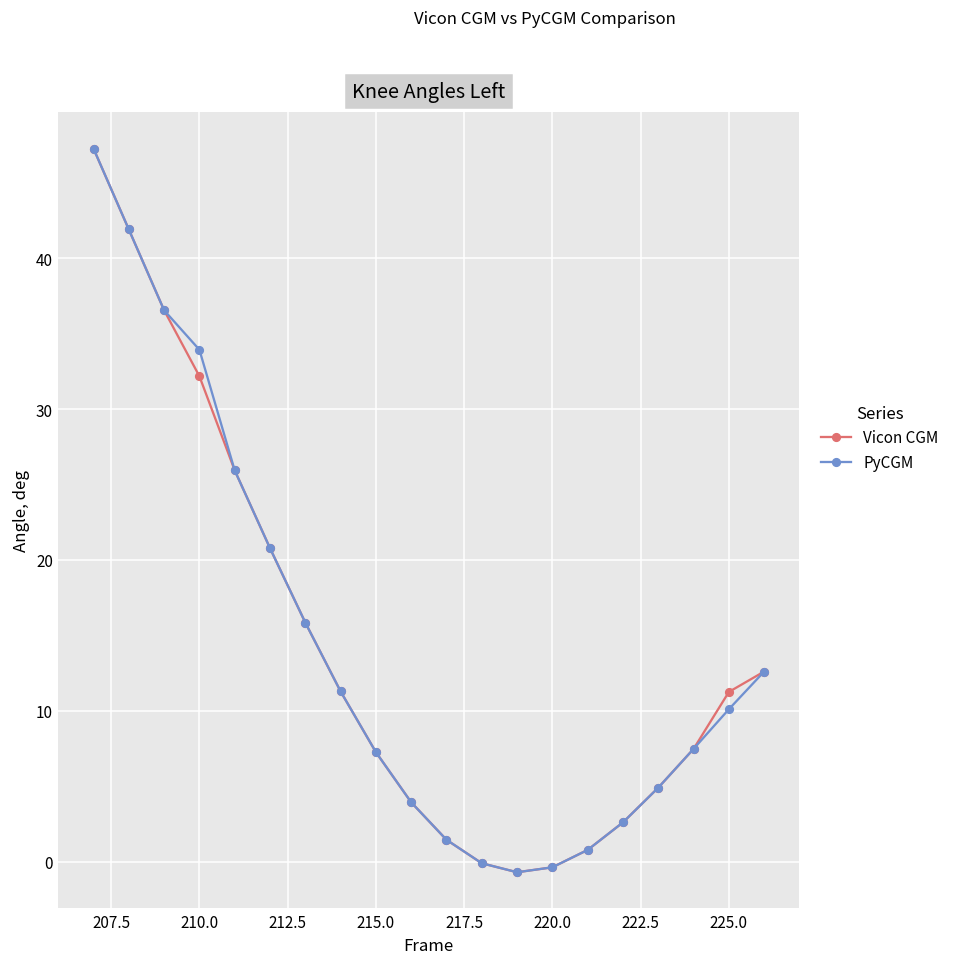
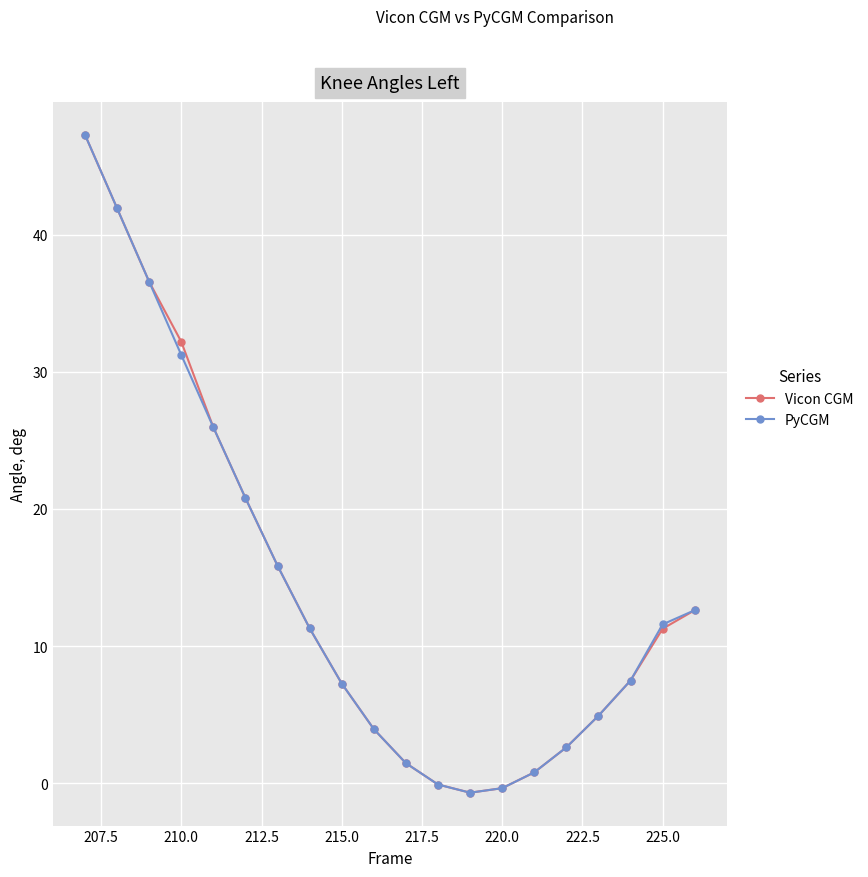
PyCGM, 210.0: 33.9 -> 31.2
PyCGM, 225.0: 10.1 -> 11.6
